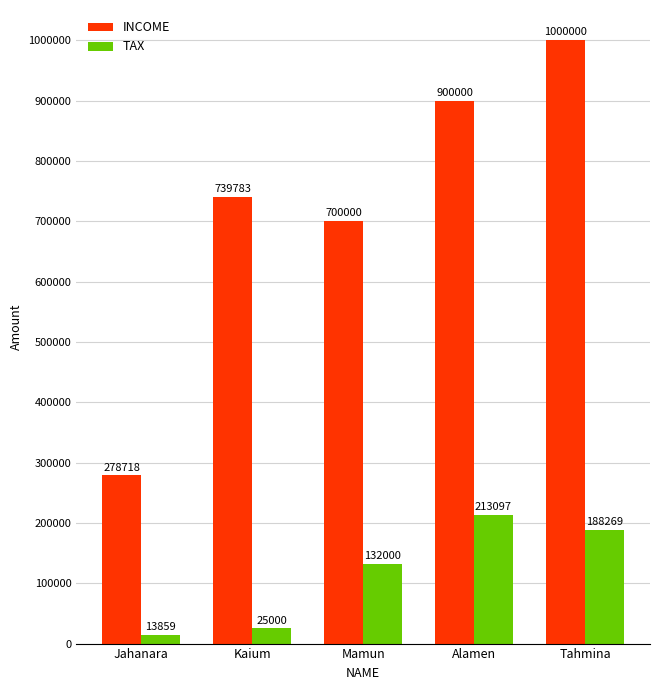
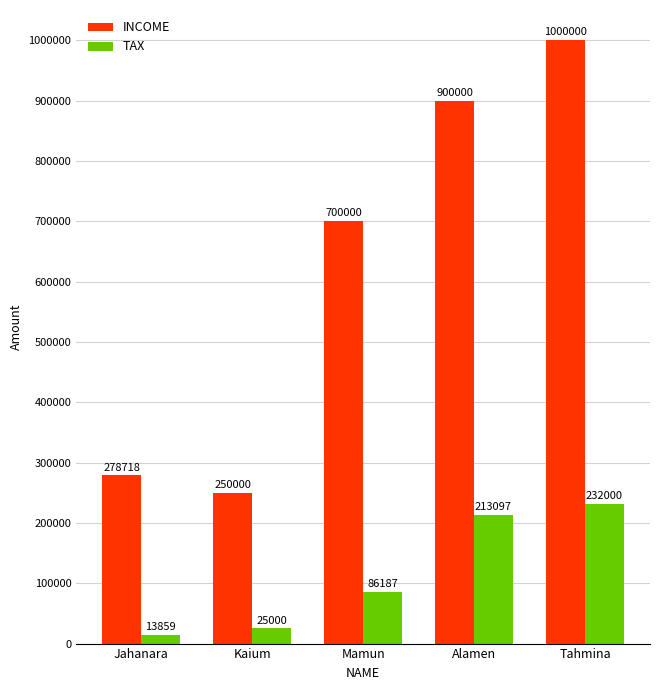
INCOME, Kaium: 739783 -> 250000
TAX, Mamun: 132000 -> 86187
TAX, Tahmina: 188269 -> 232000
